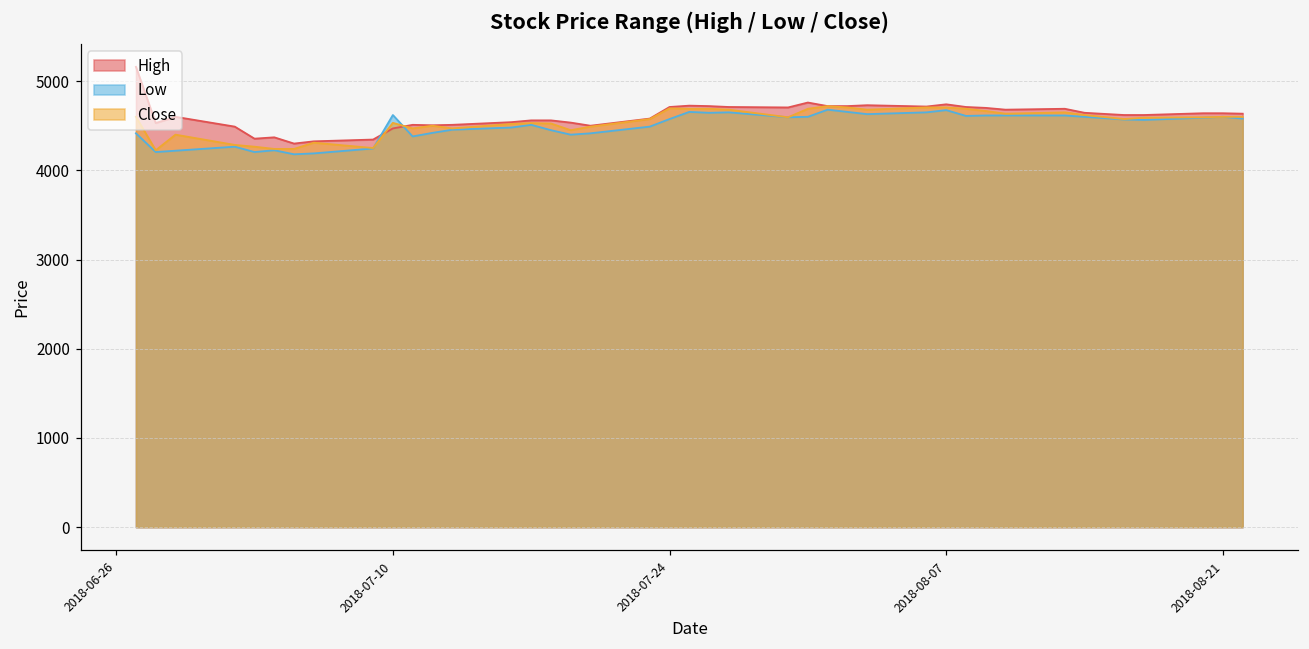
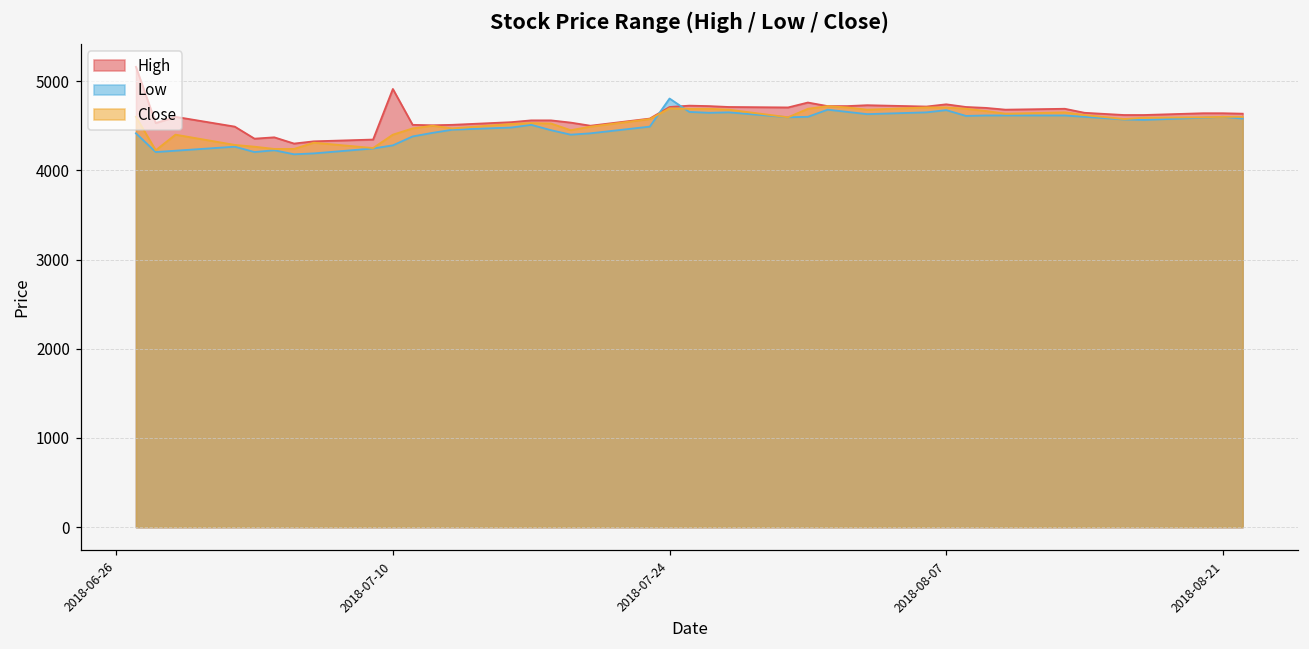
High, 2018-07-10: 4500 -> 4900
Low, 2018-07-10: 4600 -> 4300
Close, 2018-07-10: 4500 -> 4400
Low, 2018-07-24: 4600 -> 4800
